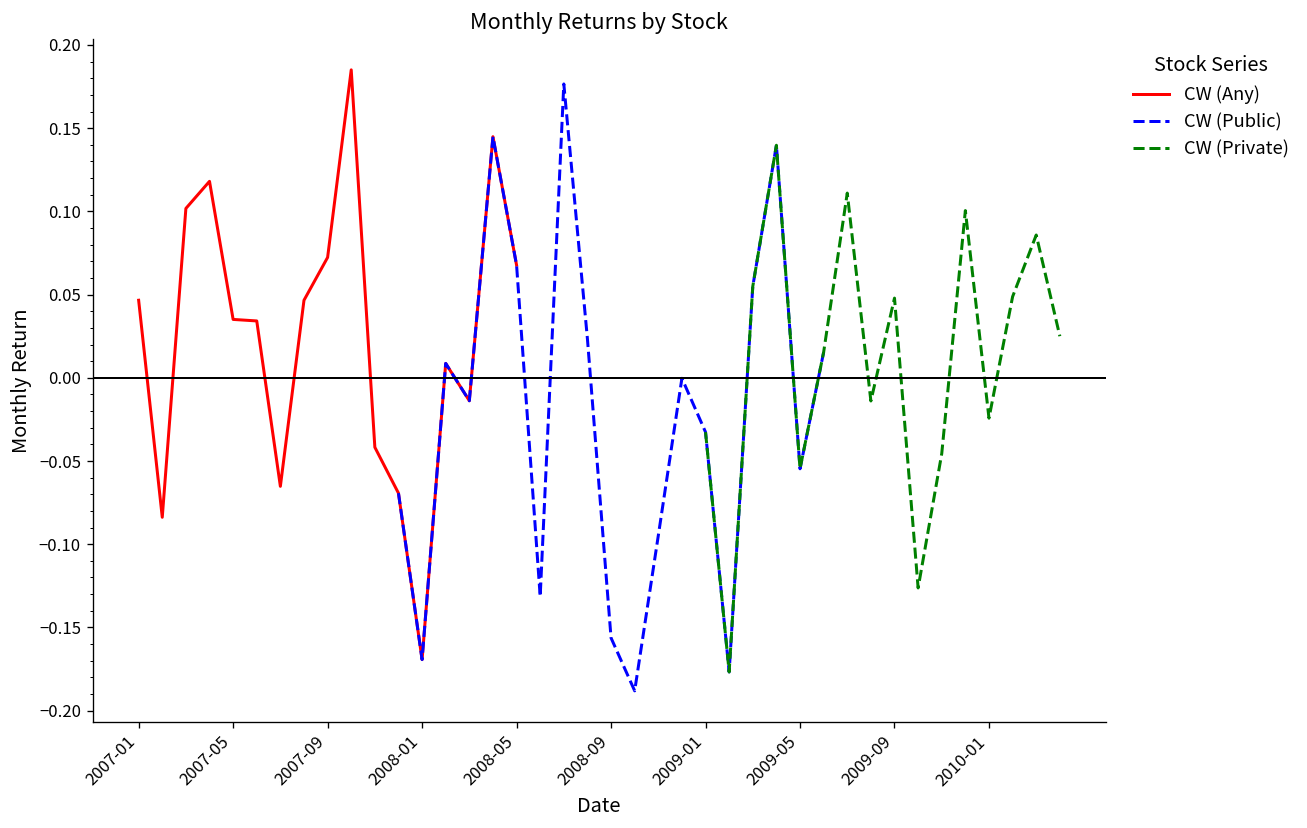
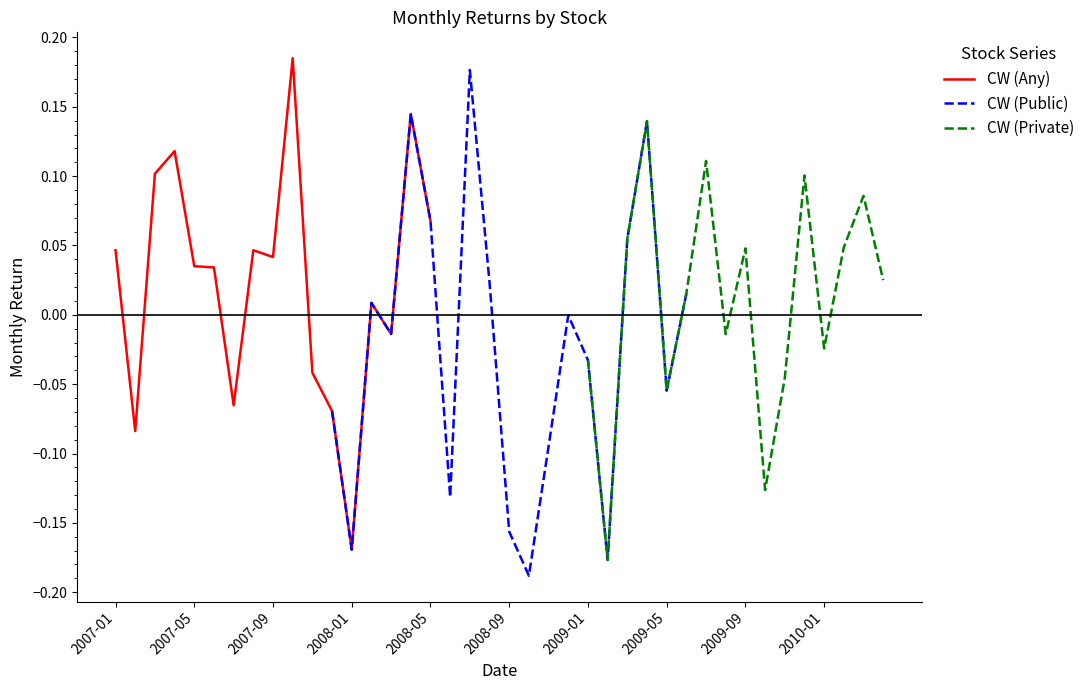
CW (Any), 2007-09: 0.072 -> 0.042
